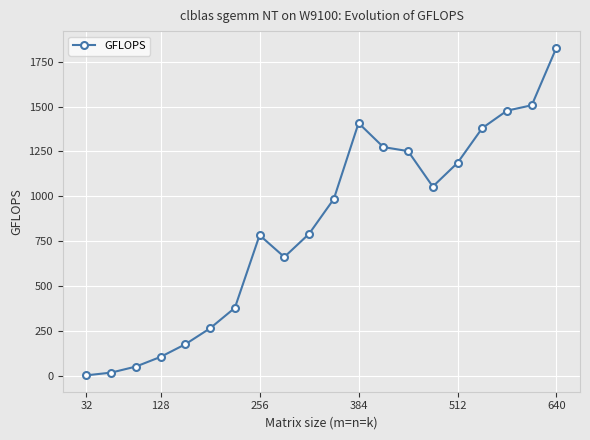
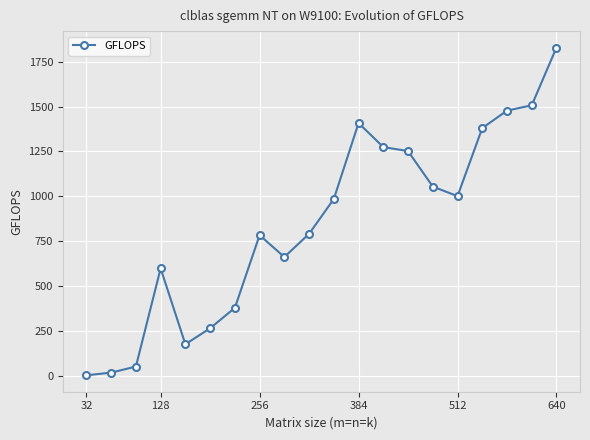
128: 110 -> 600
512: 1190 -> 1000
